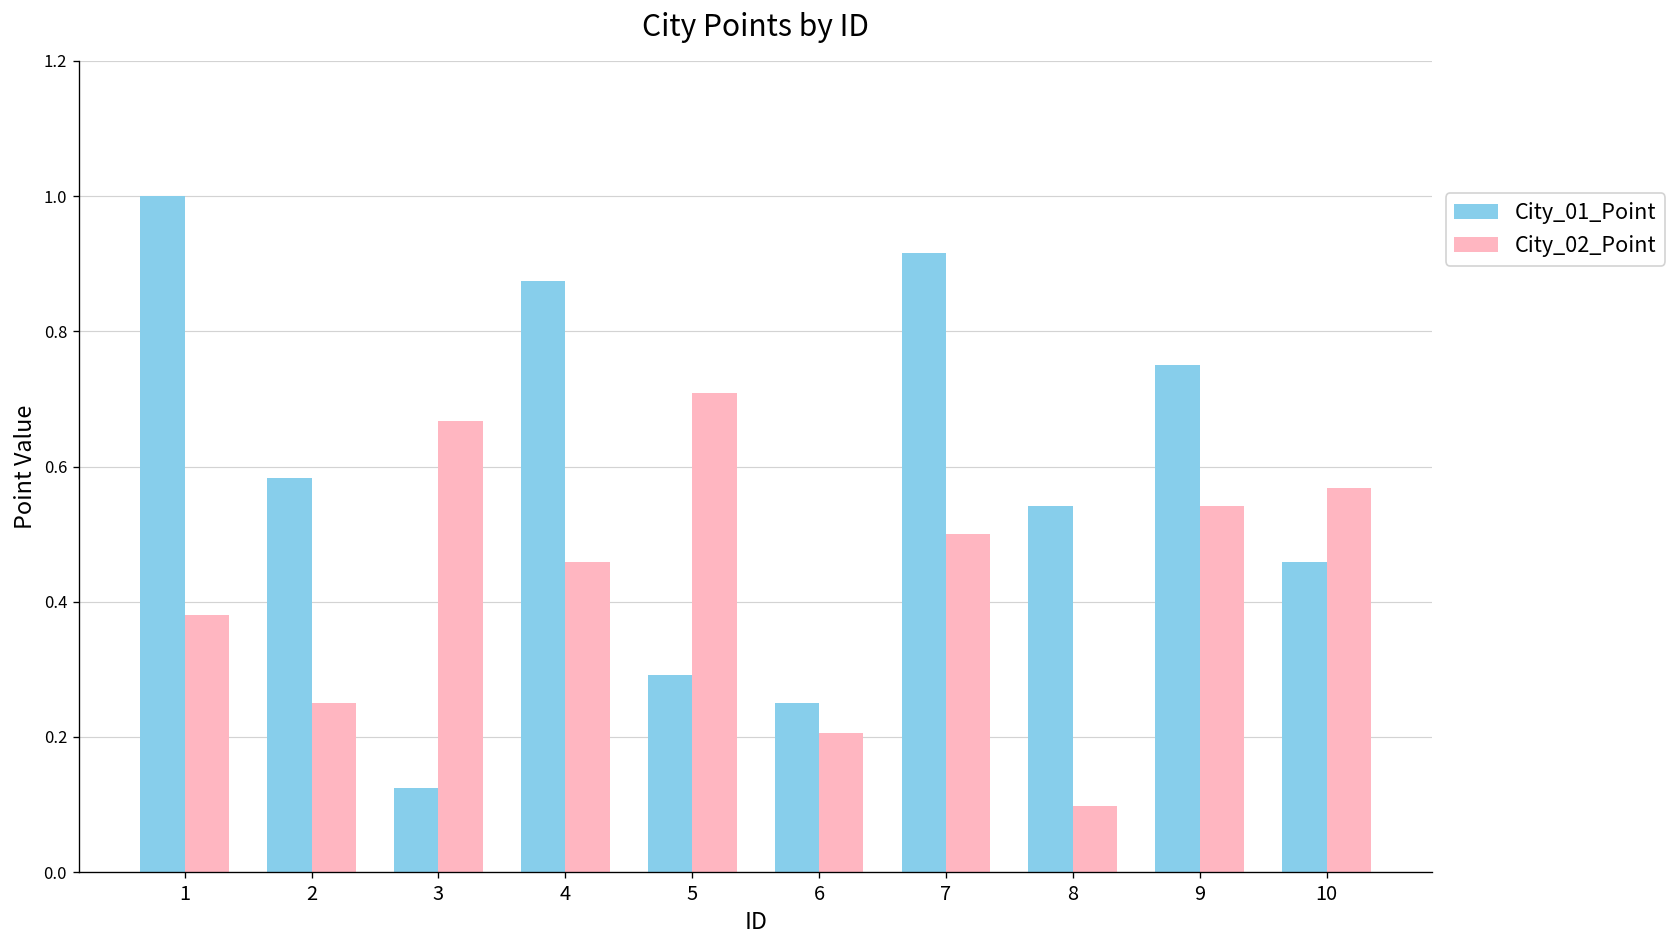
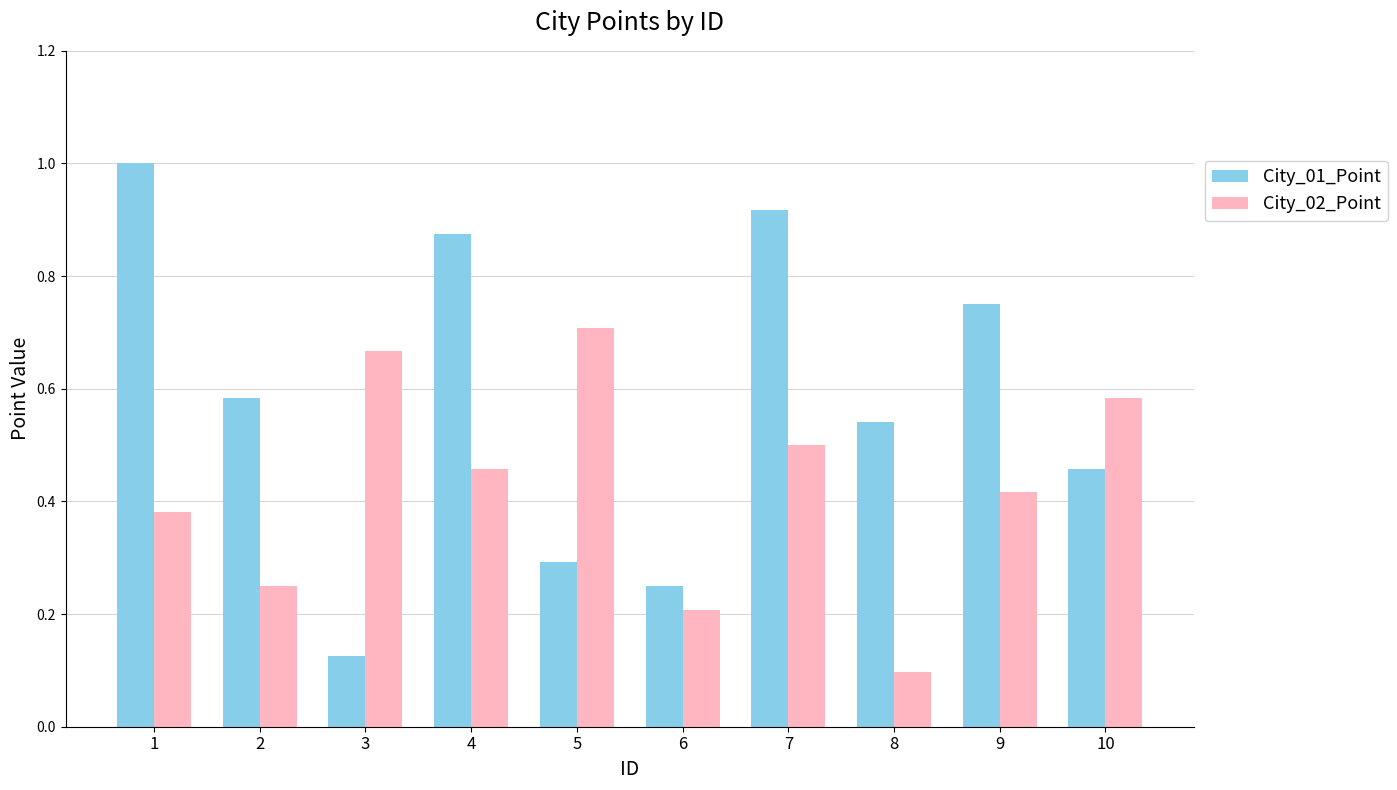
City_02_Point, 9: 0.54 -> 0.42
City_02_Point, 10: 0.57 -> 0.58
